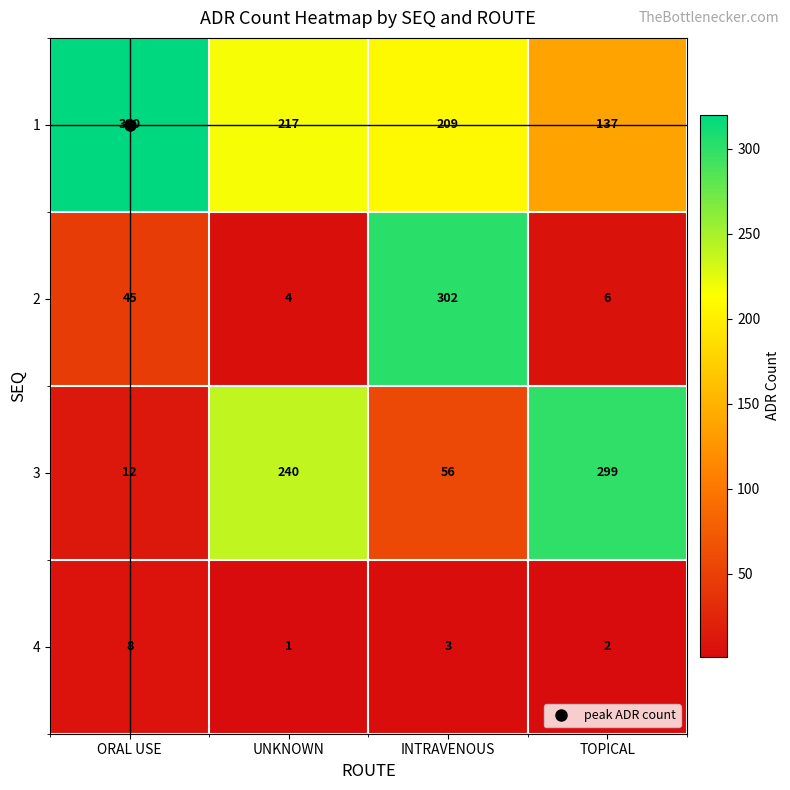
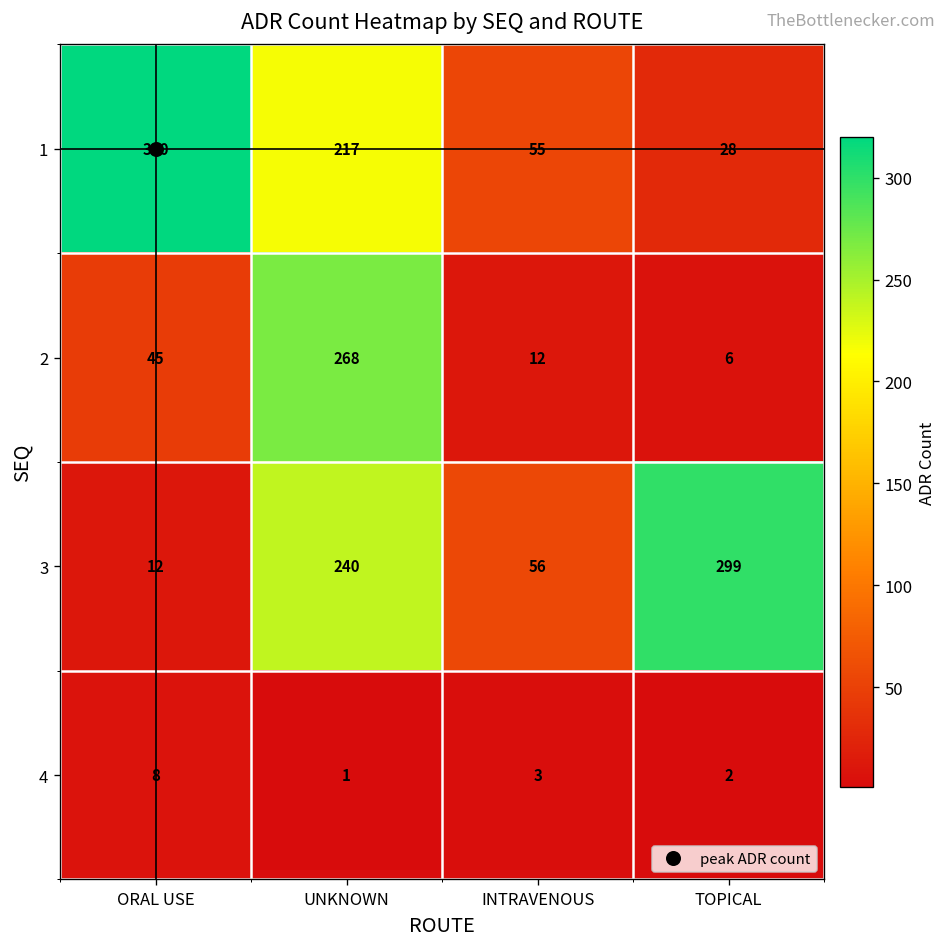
1, INTRAVENOUS: 209 -> 55
1, TOPICAL: 137 -> 28
2, UNKNOWN: 4 -> 268
2, INTRAVENOUS: 302 -> 12
